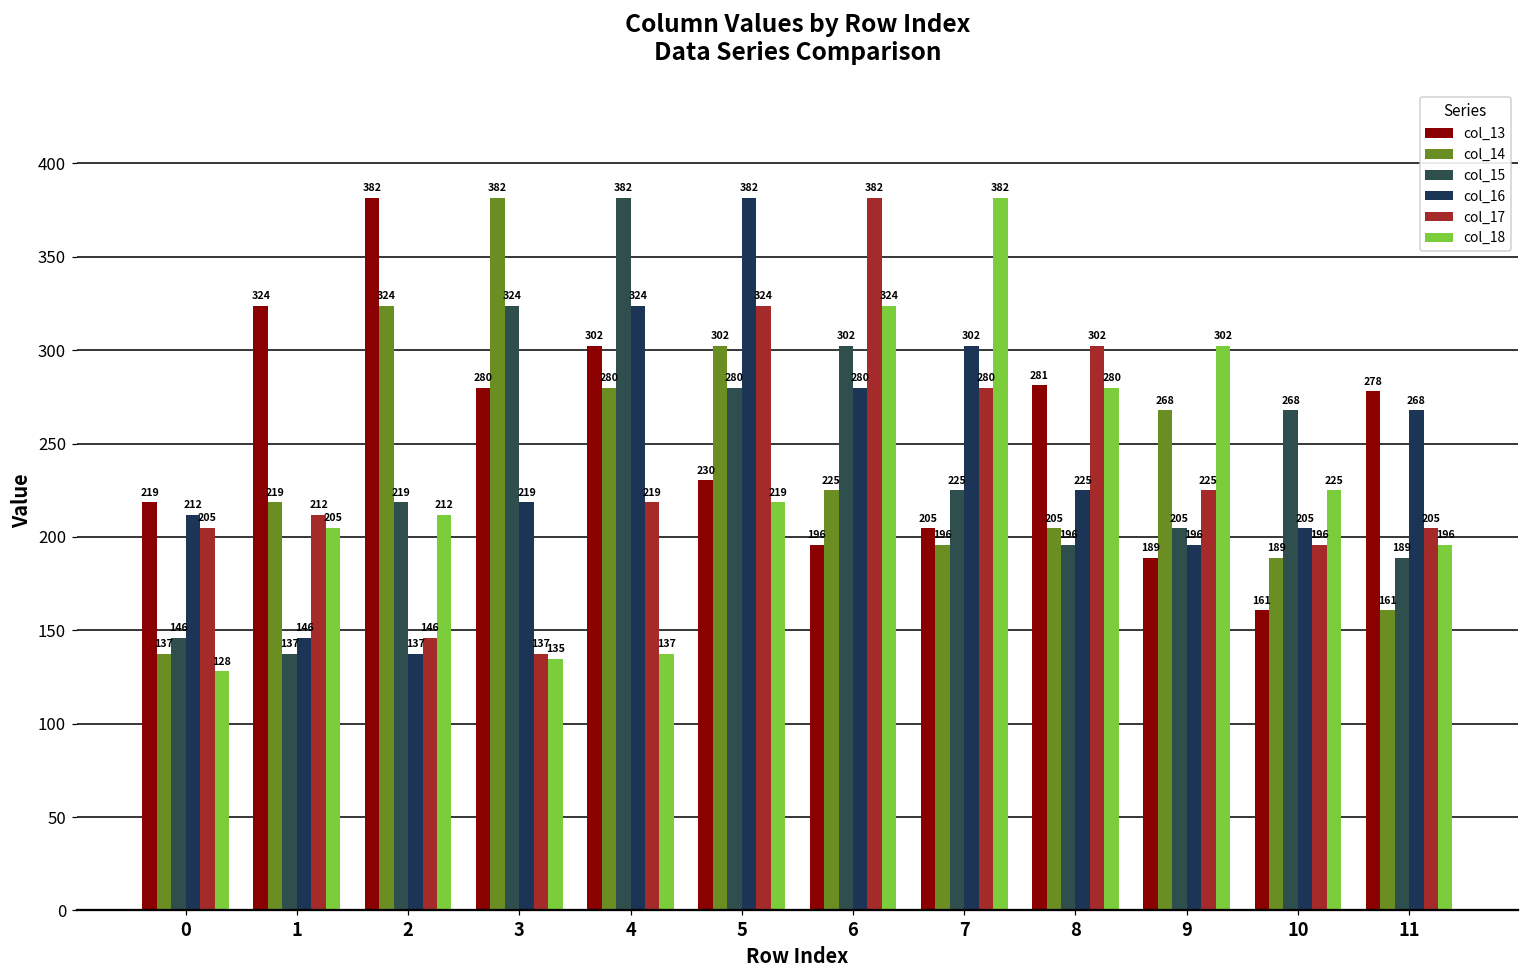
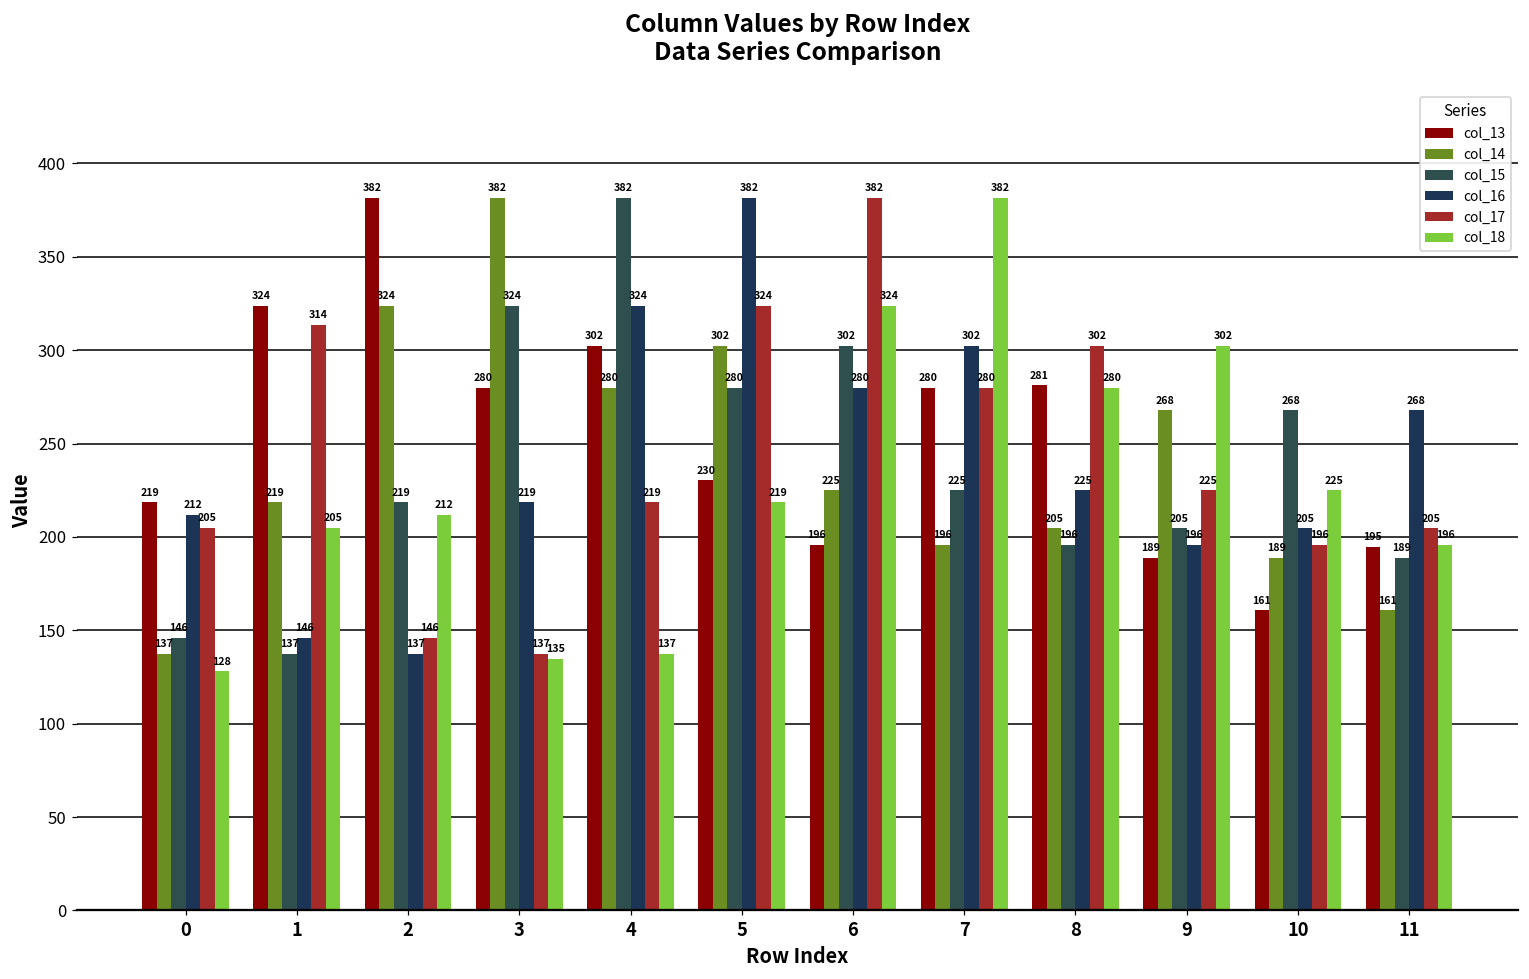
col_17, 1: 212 -> 314
col_13, 7: 205 -> 280
col_13, 11: 278 -> 195
